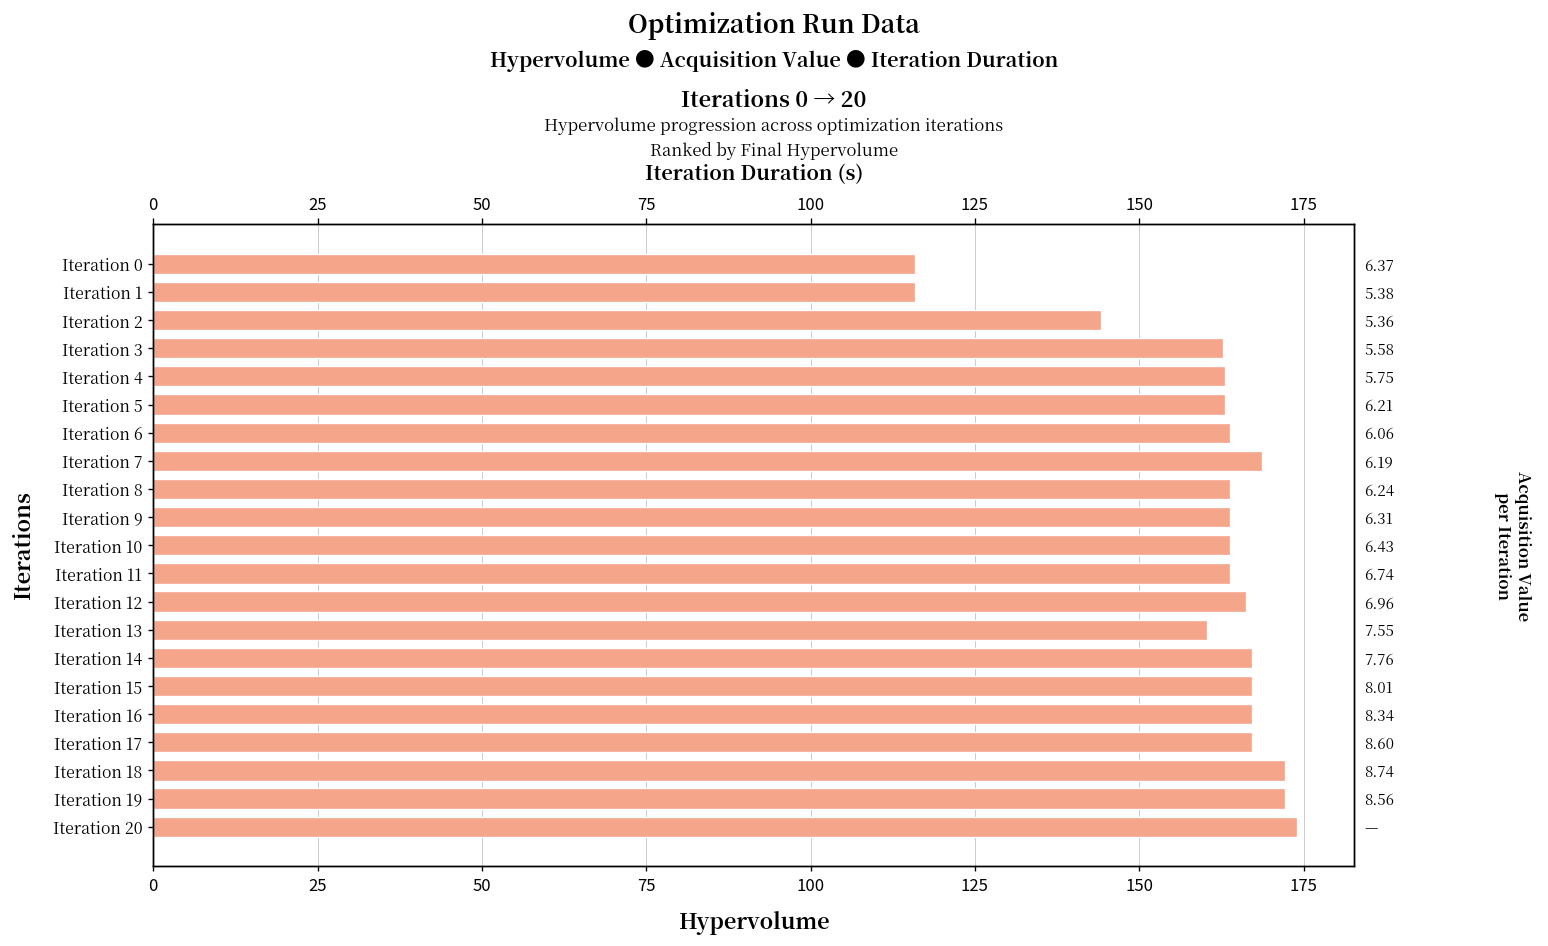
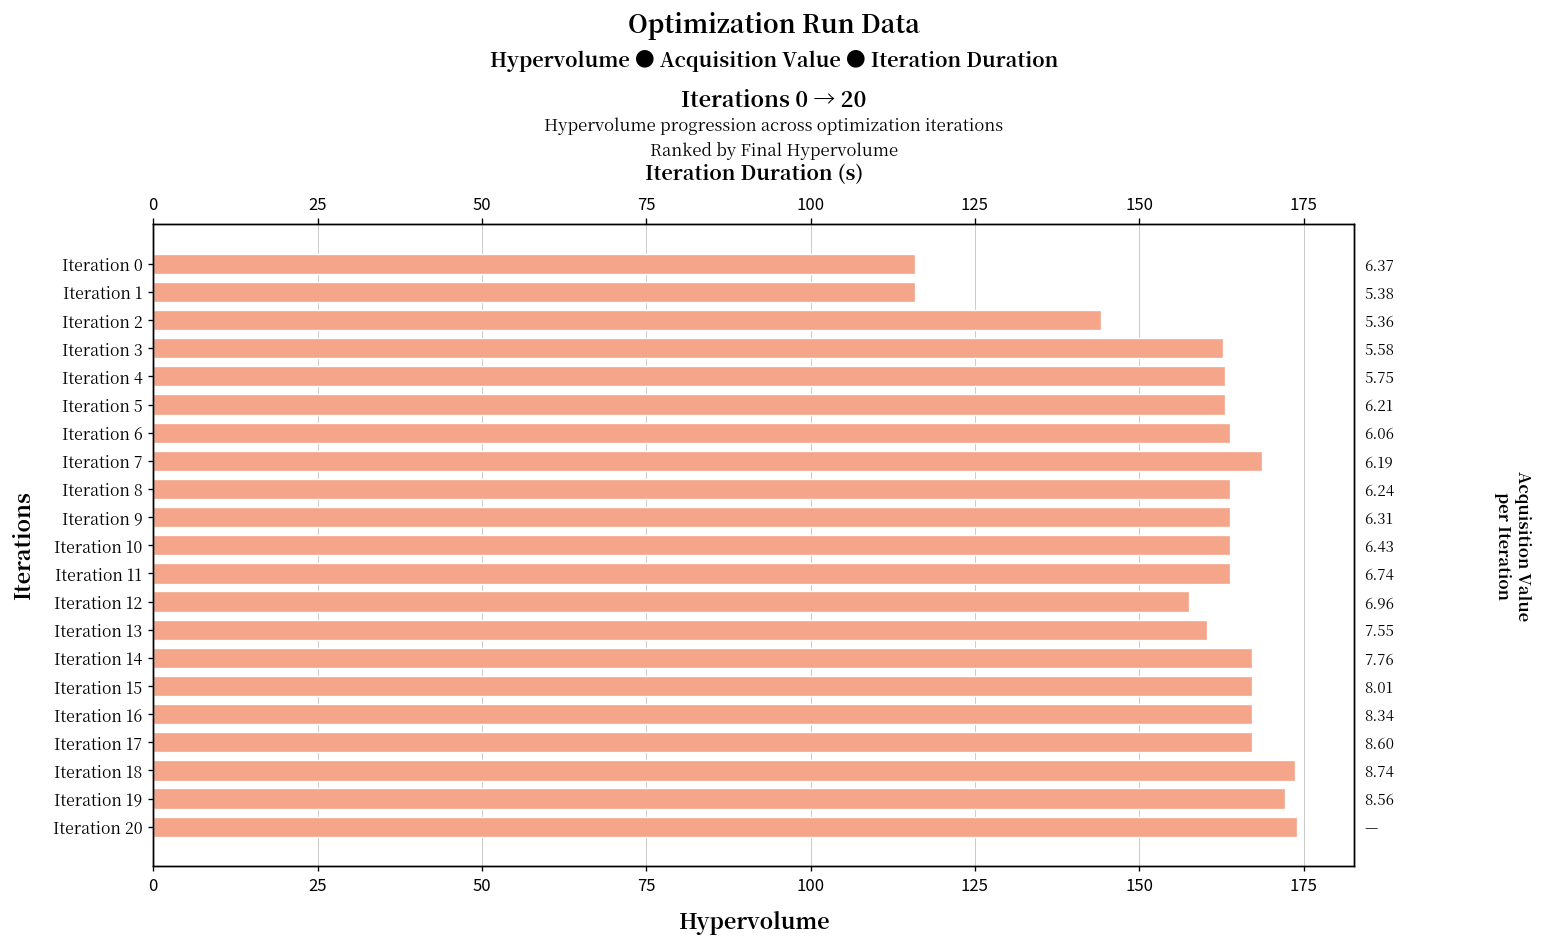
Iteration 12: 166 -> 158
Iteration 18: 172 -> 174
